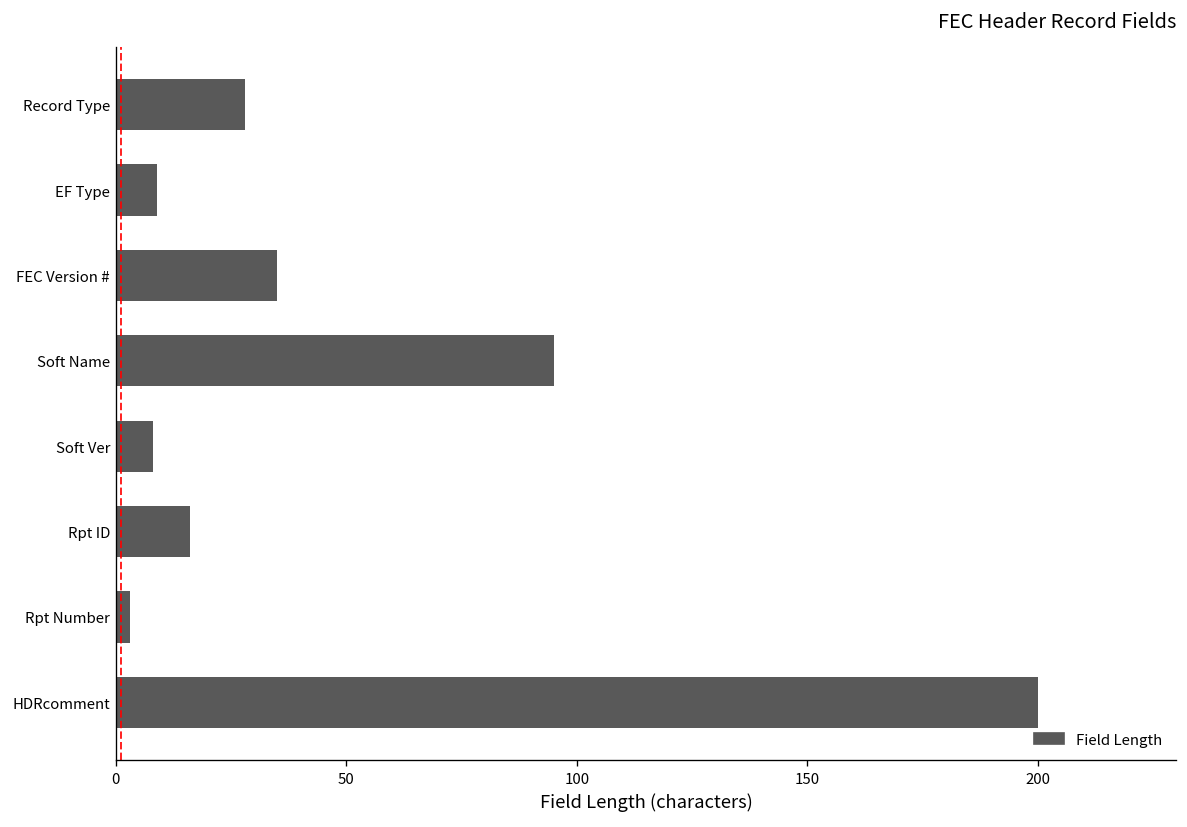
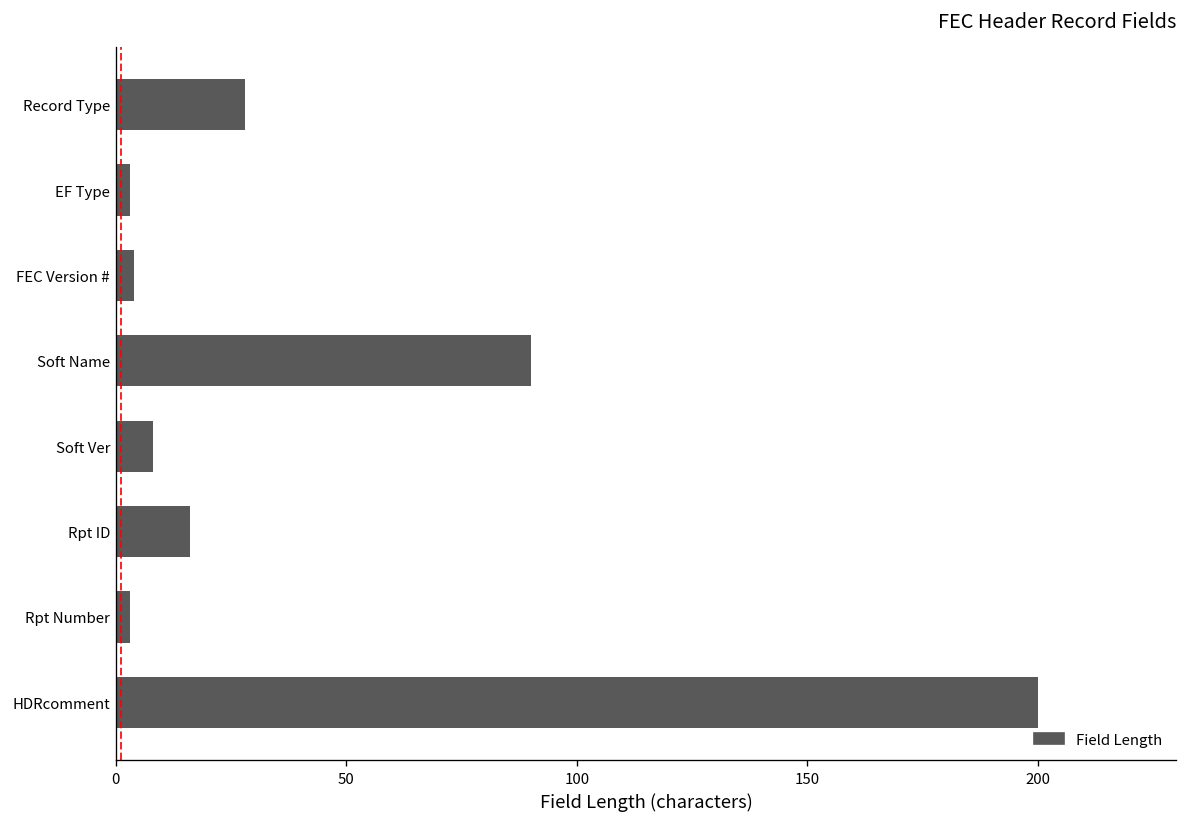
EF Type: 9 -> 3
FEC Version #: 35 -> 4
Soft Name: 95 -> 90
